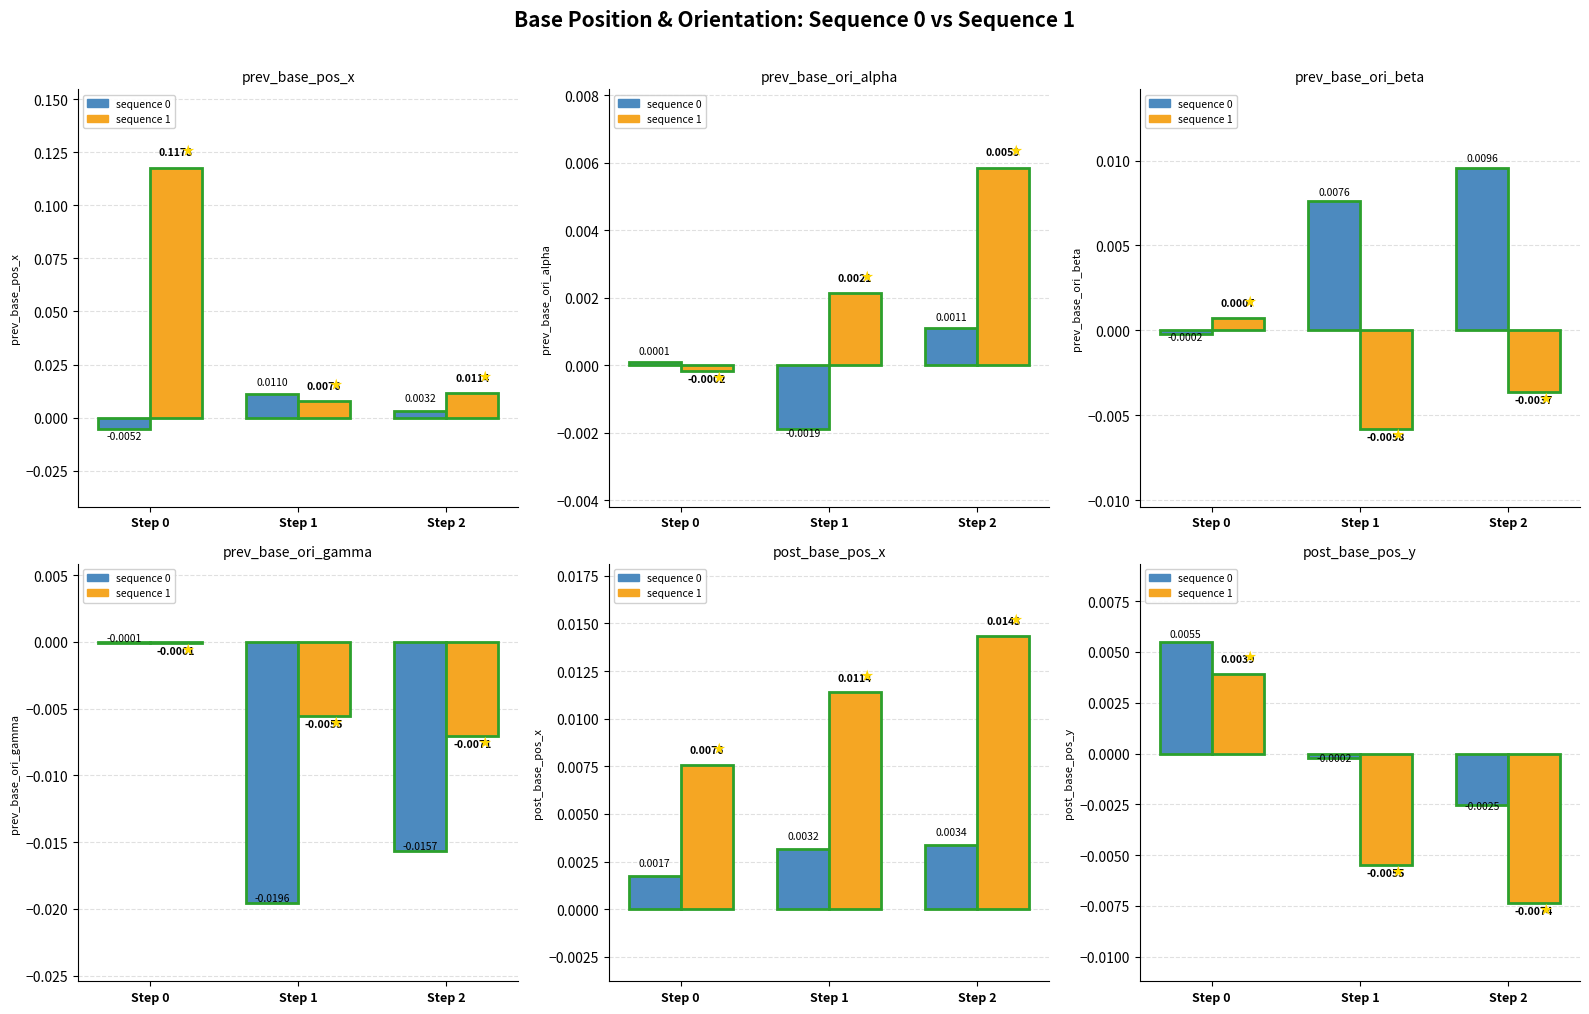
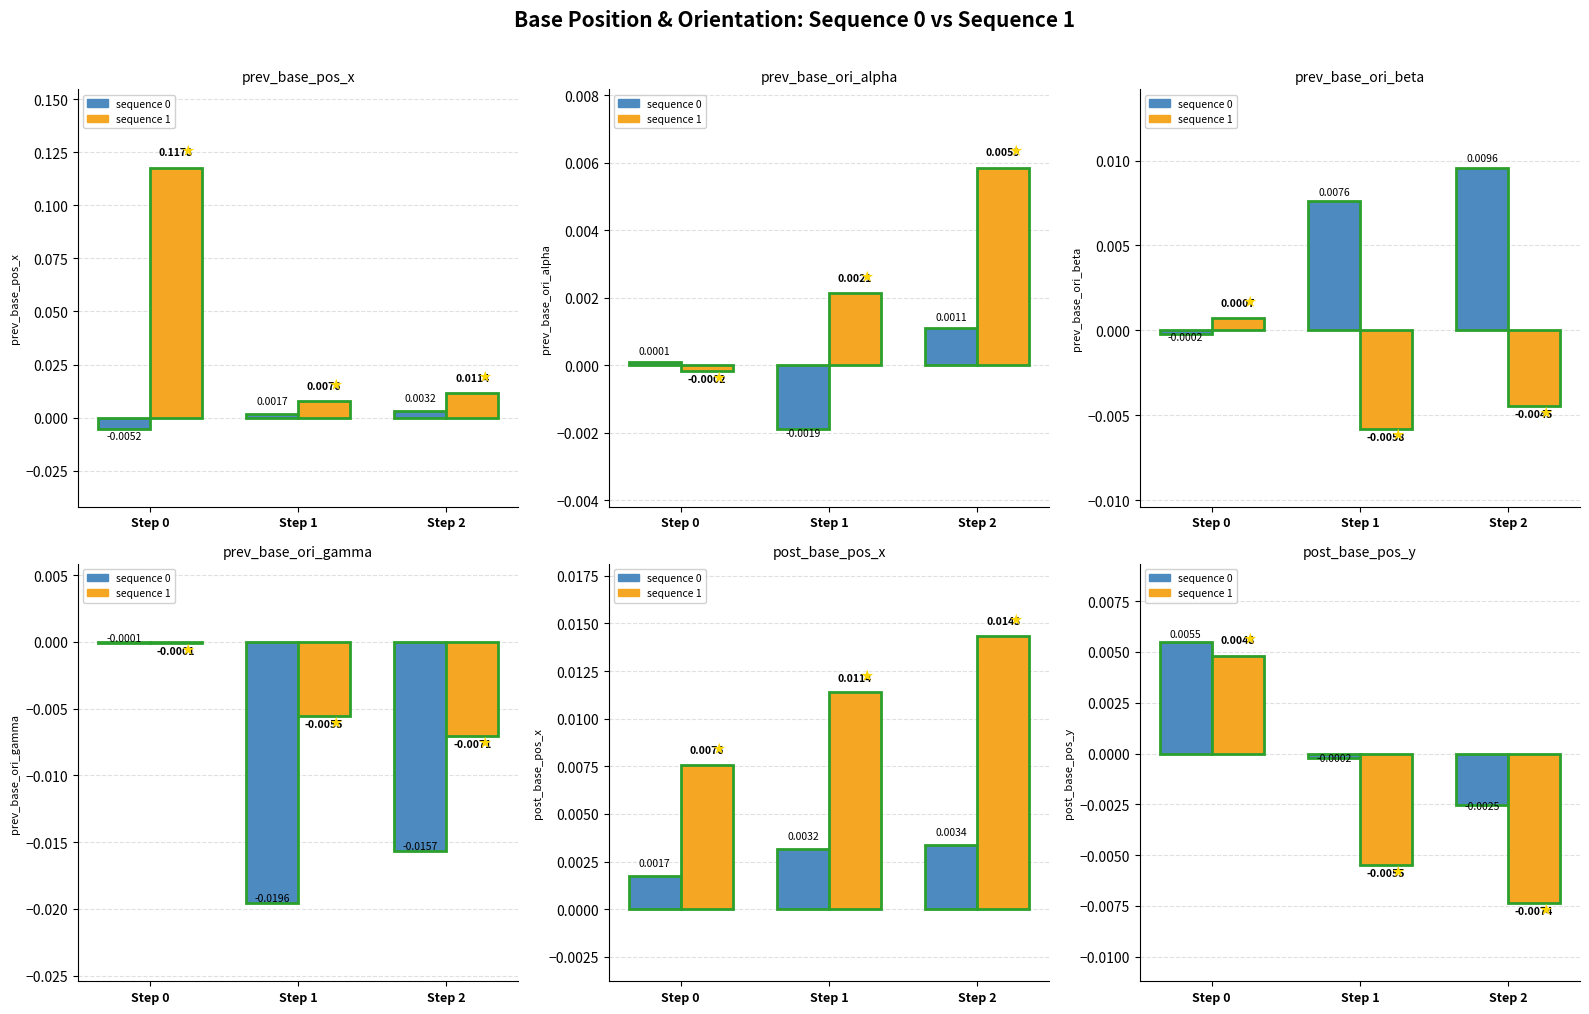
prev_base_pos_x, sequence 0, Step 1: 0.0110 -> 0.0017
prev_base_ori_beta, sequence 1, Step 2: -0.0037 -> -0.0045
post_base_pos_y, sequence 1, Step 0: 0.0039 -> 0.0048
